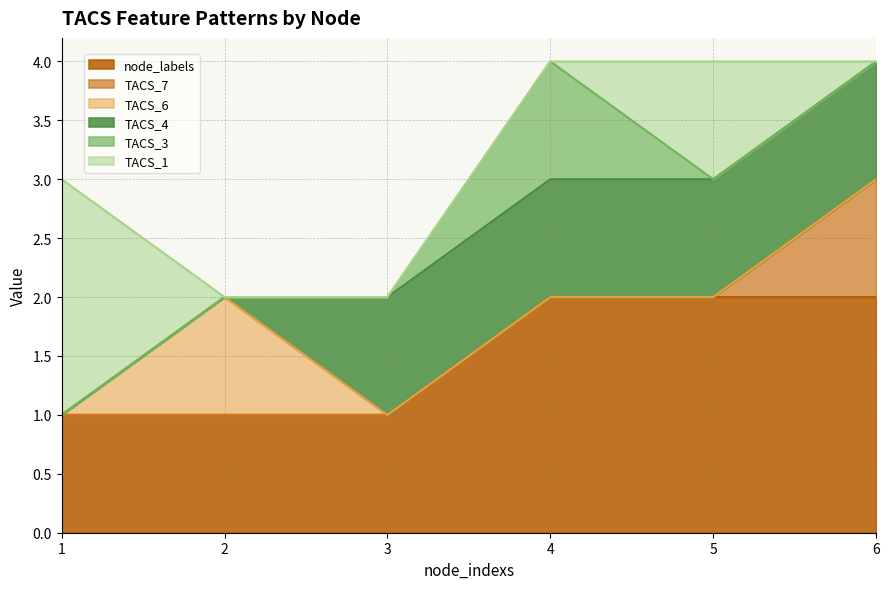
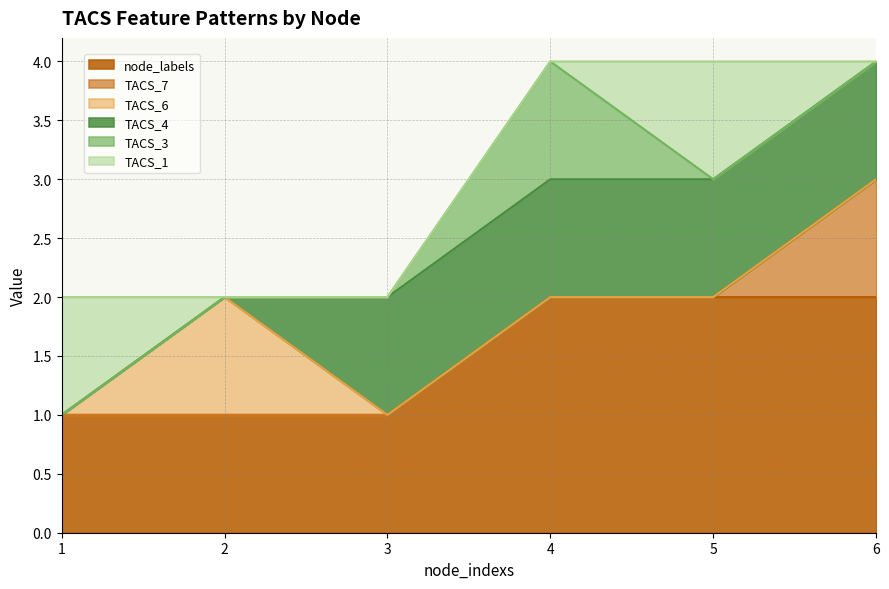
TACS_1, 1: 2 -> 1
